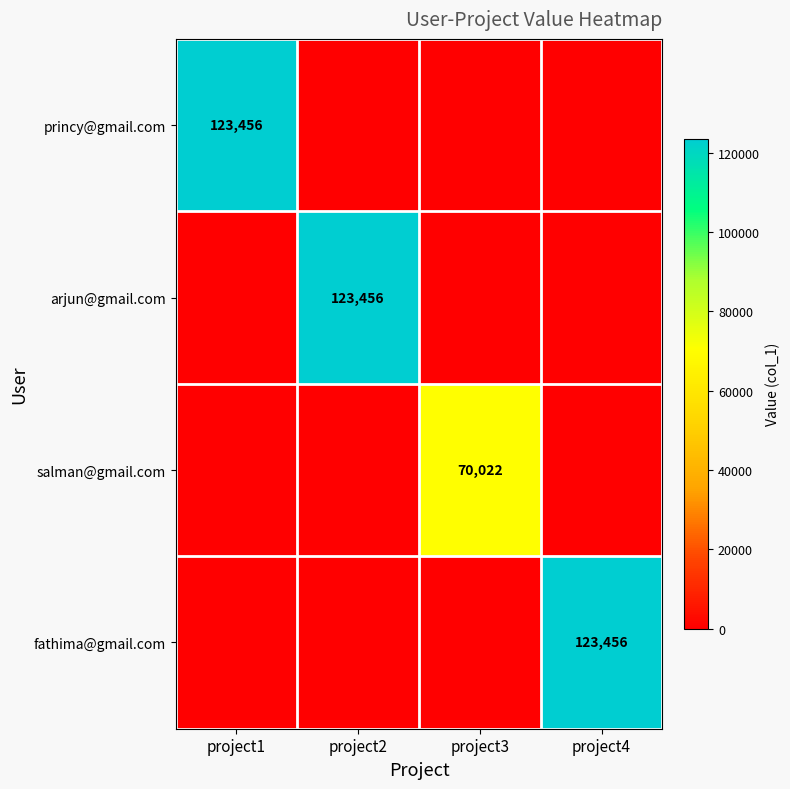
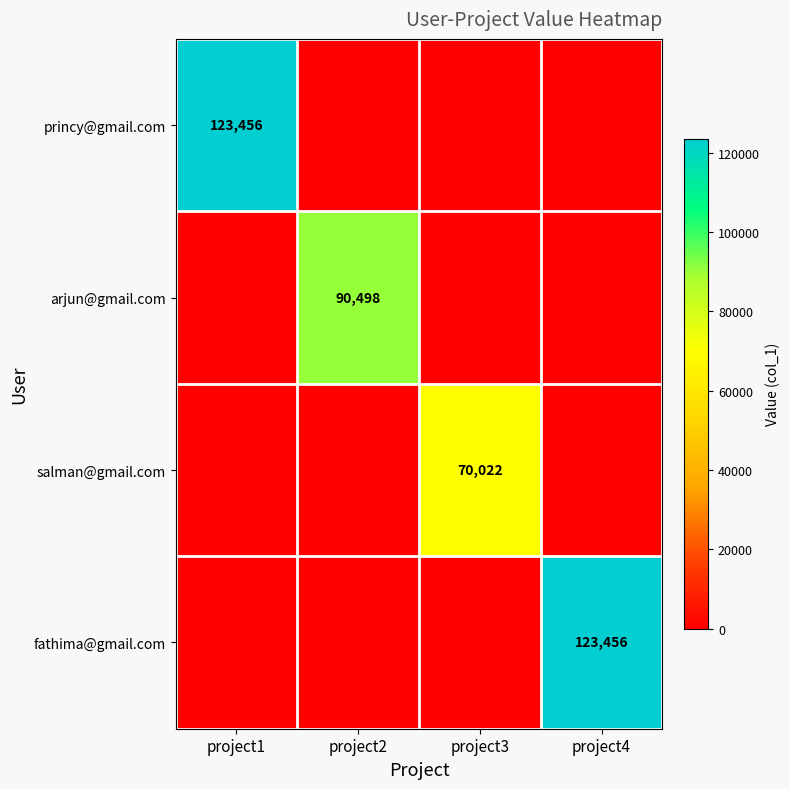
arjun@gmail.com, project2: 123,456 -> 90,498
